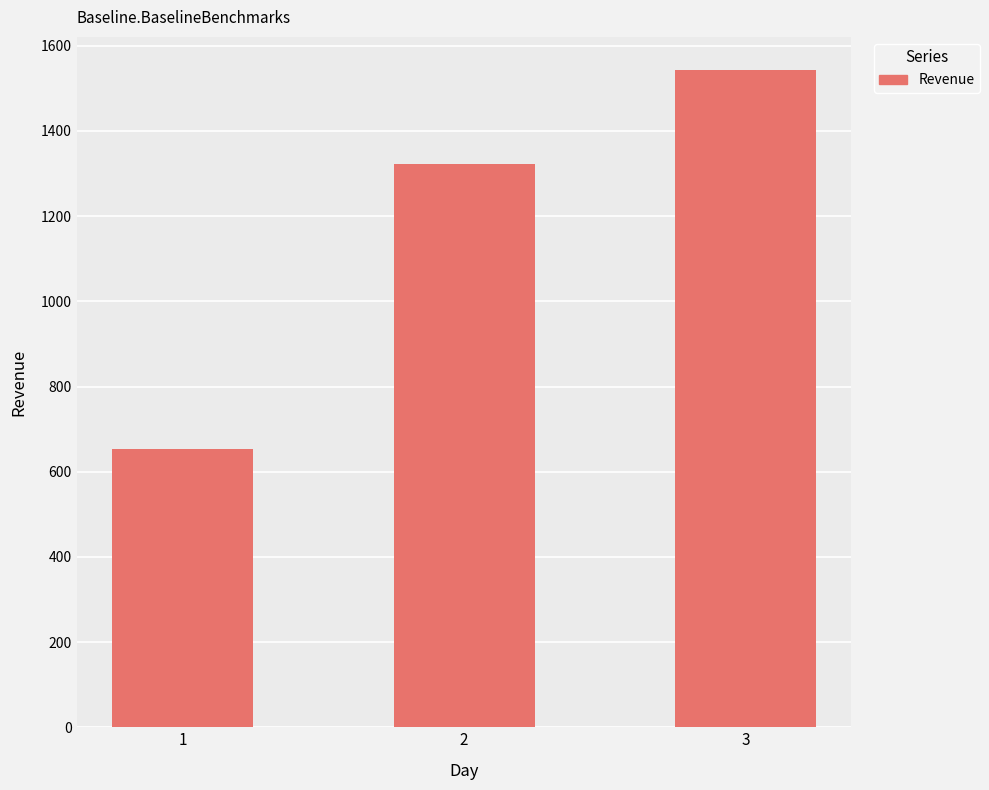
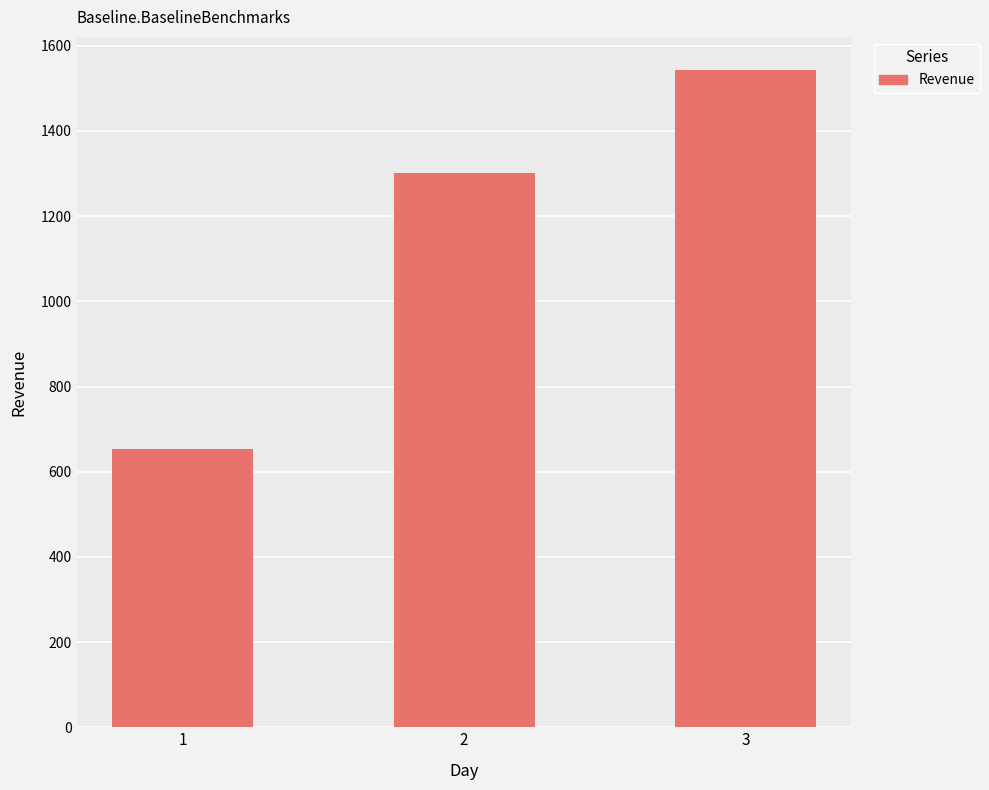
2: 1320 -> 1300
